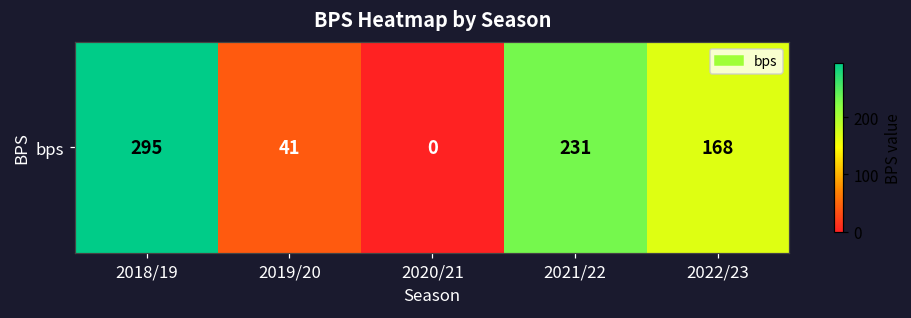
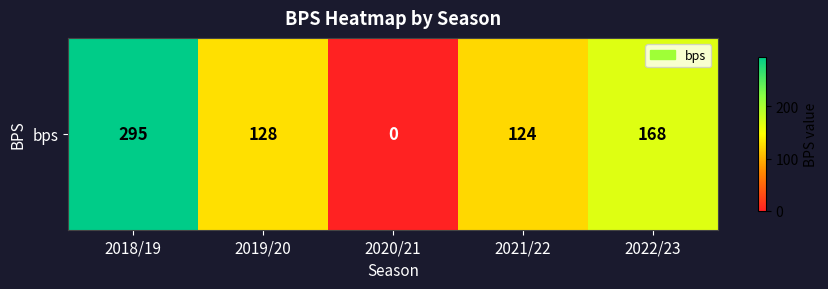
bps, 2019/20: 41 -> 128
bps, 2021/22: 231 -> 124
